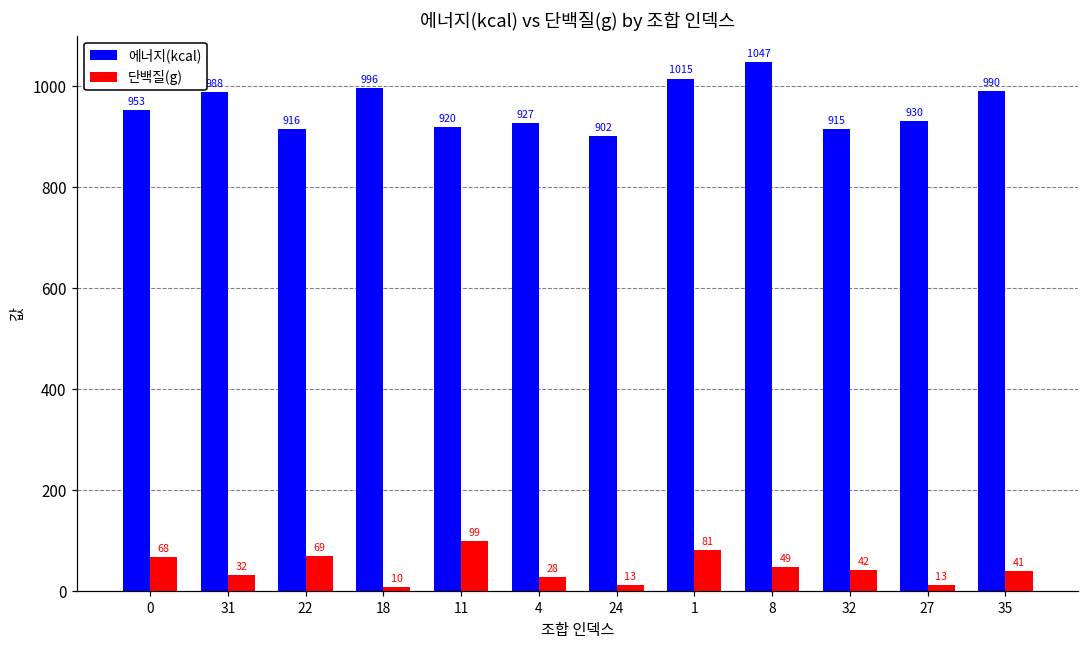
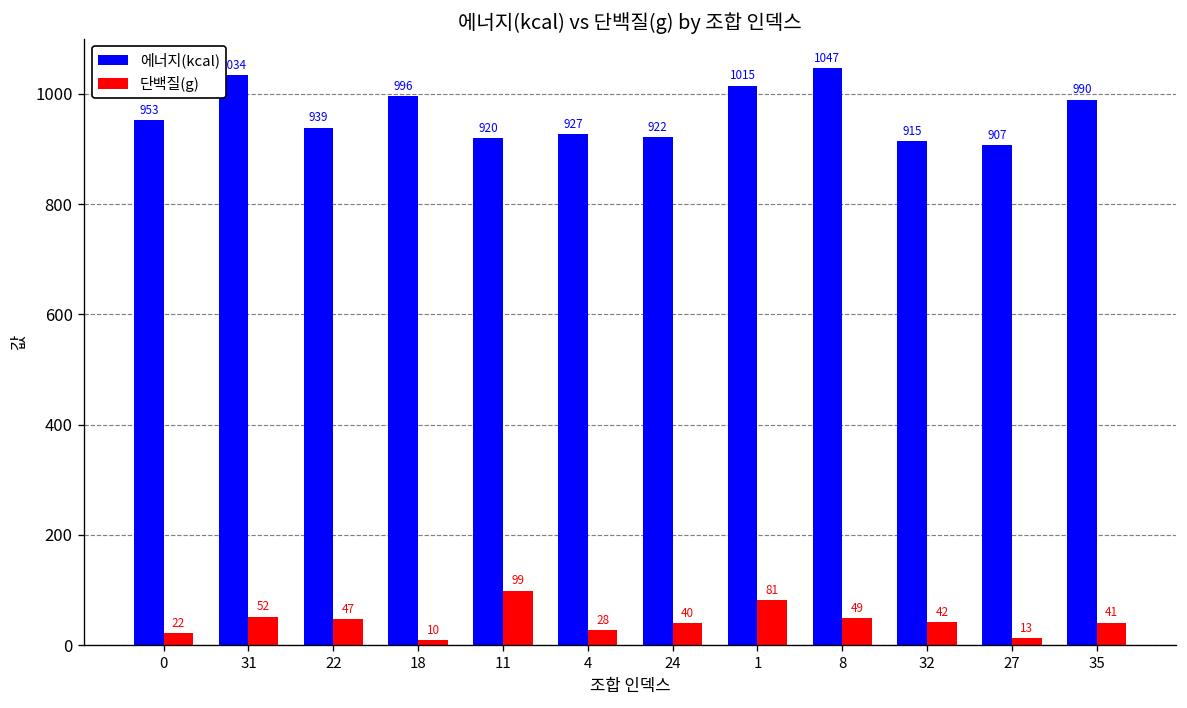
단백질(g), 0: 68 -> 22
에너지(kcal), 31: 990 -> 1030
단백질(g), 31: 32 -> 52
에너지(kcal), 22: 916 -> 939
단백질(g), 22: 69 -> 47
에너지(kcal), 24: 902 -> 922
단백질(g), 24: 13 -> 40
에너지(kcal), 27: 930 -> 907
